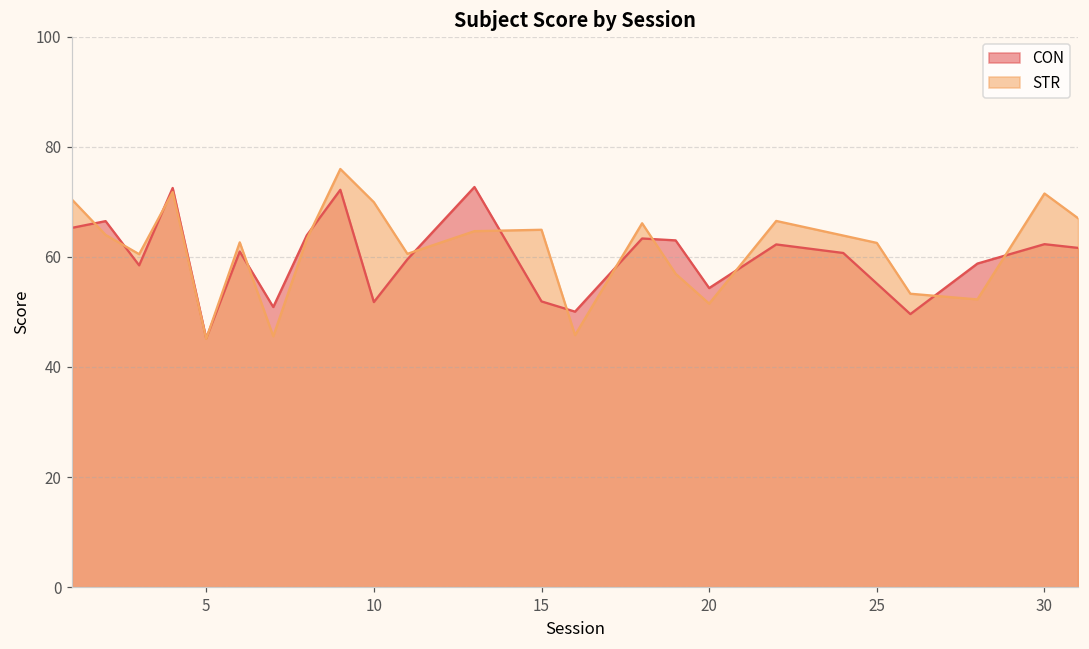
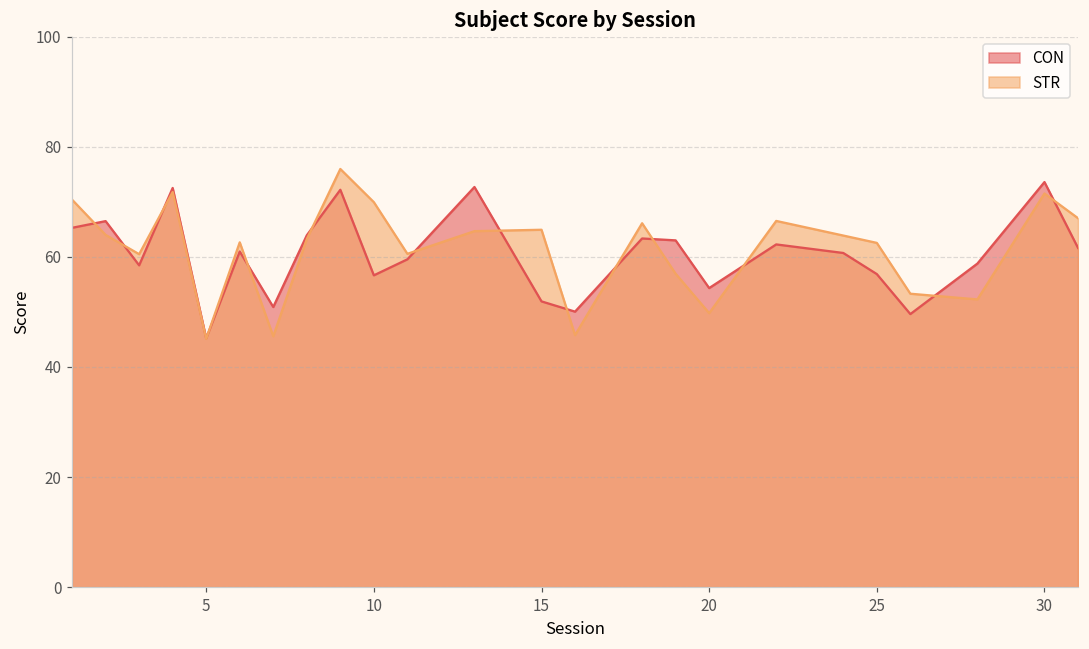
CON, 10: 52 -> 57
STR, 20: 51 -> 50
CON, 25: 55 -> 57
CON, 30: 62 -> 74
